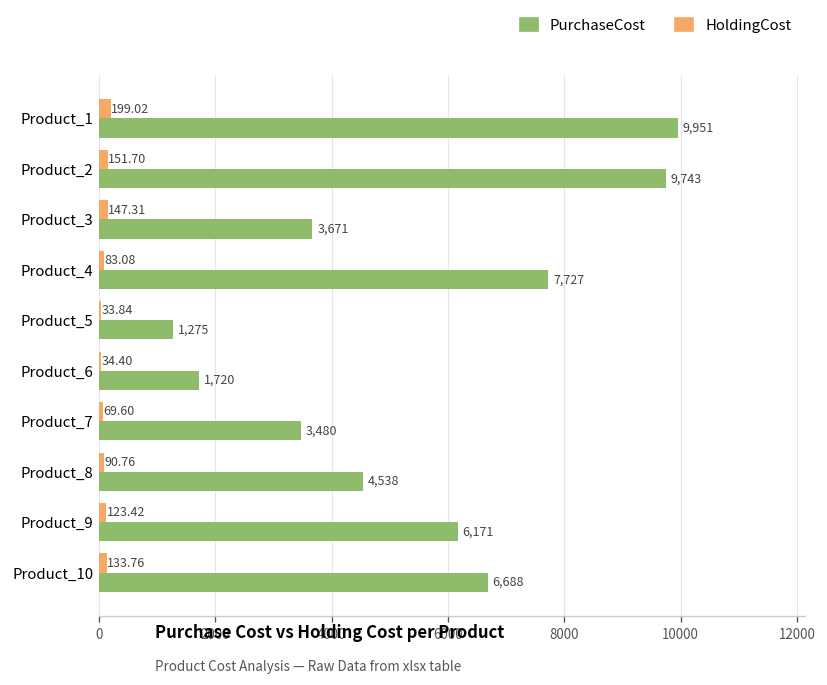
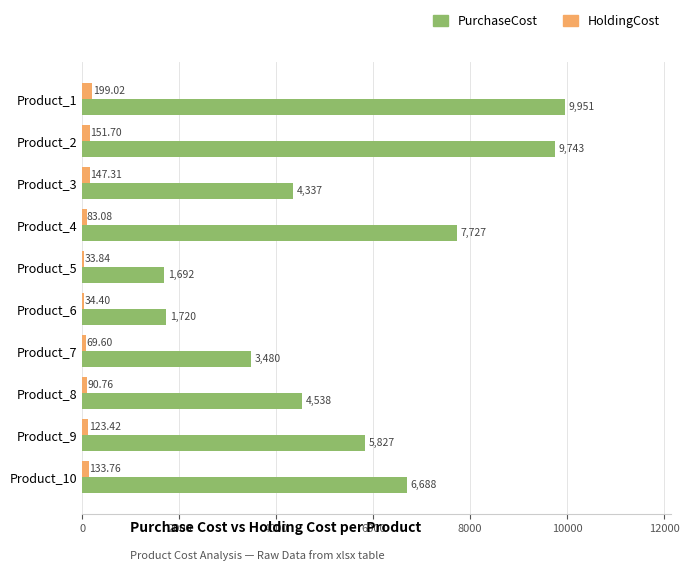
PurchaseCost, Product_3: 3,671 -> 4,337
PurchaseCost, Product_5: 1,275 -> 1,692
PurchaseCost, Product_9: 6,171 -> 5,827
